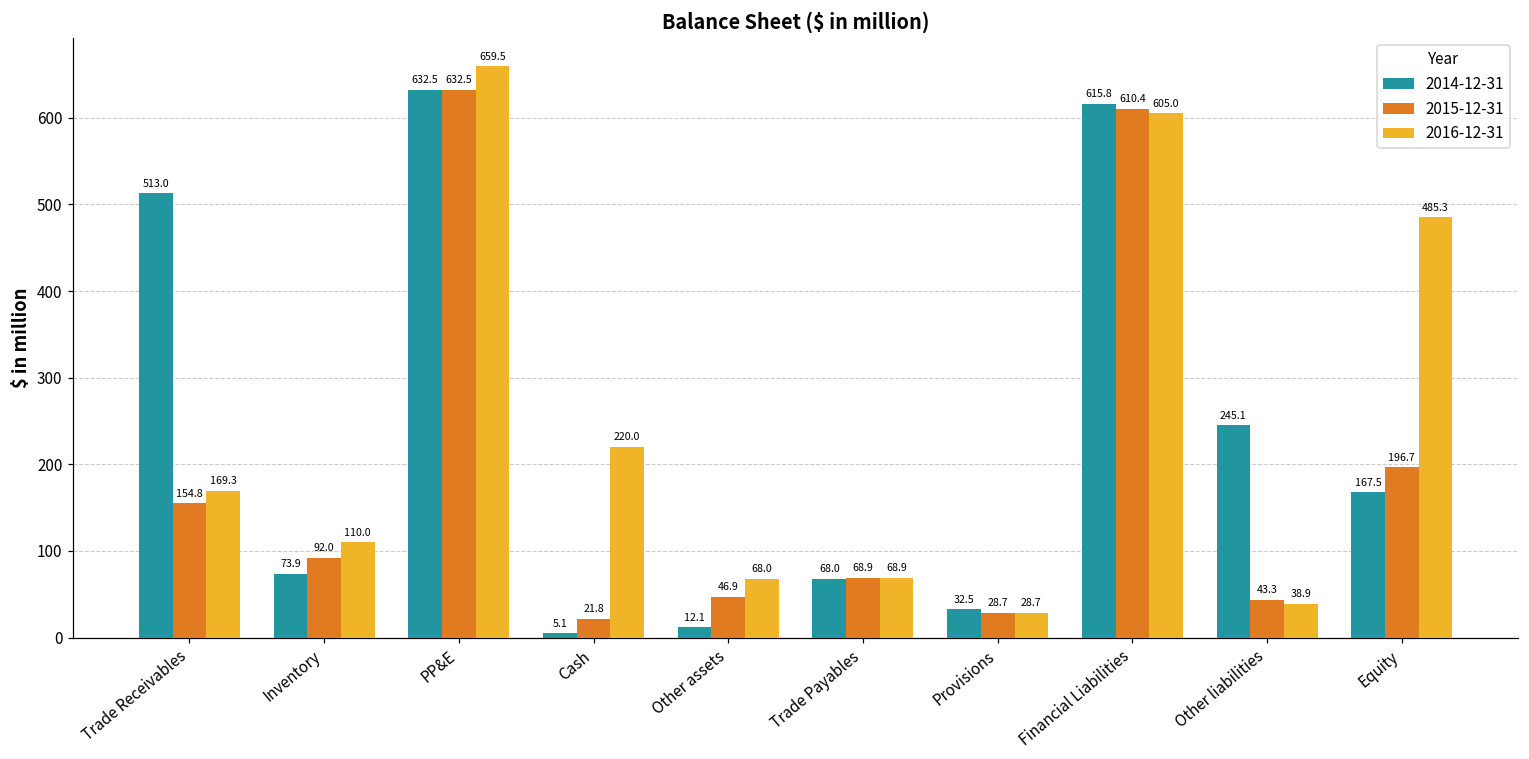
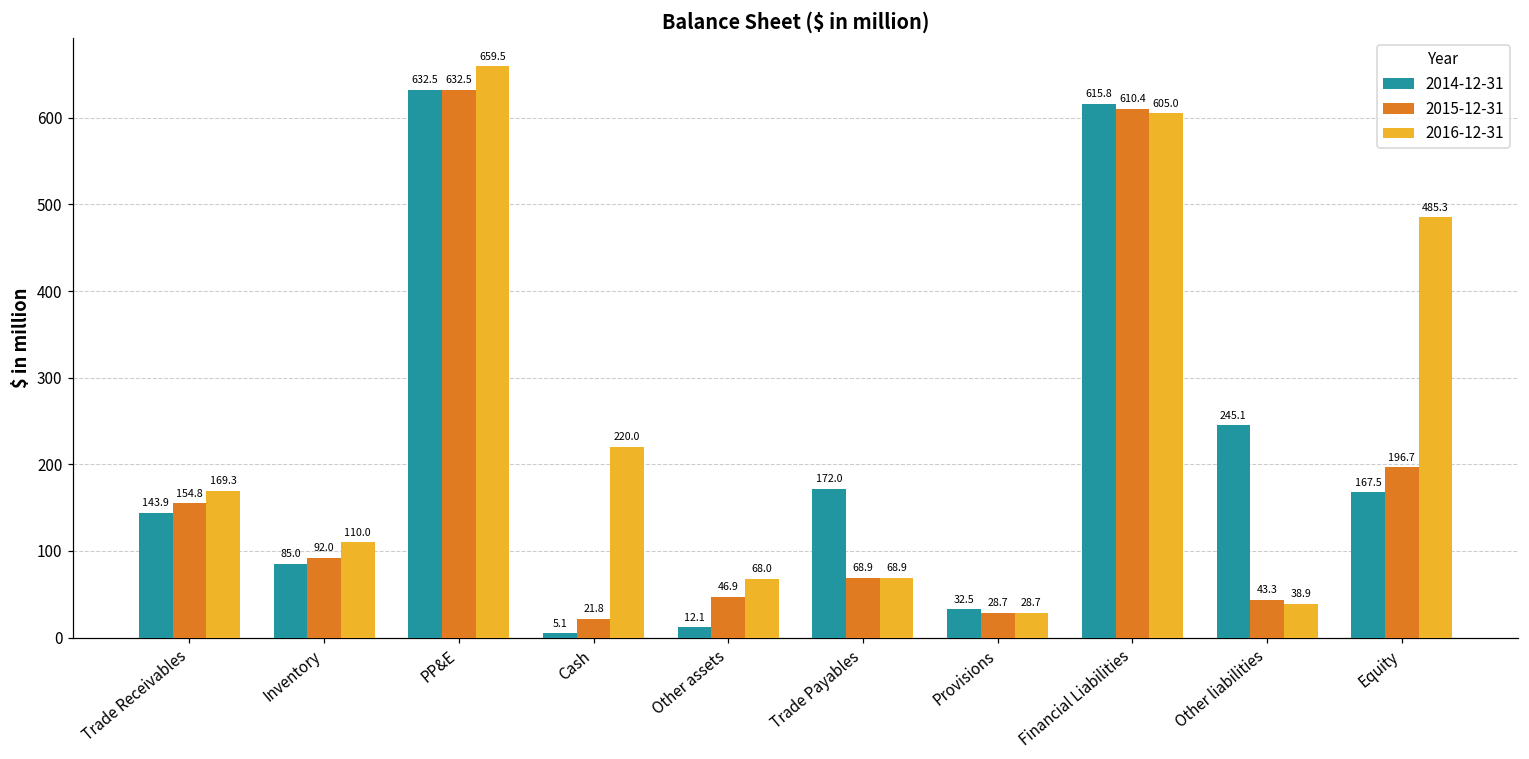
2014-12-31, Trade Receivables: 513.0 -> 143.9
2014-12-31, Inventory: 73.9 -> 85.0
2014-12-31, Trade Payables: 68.0 -> 172.0
